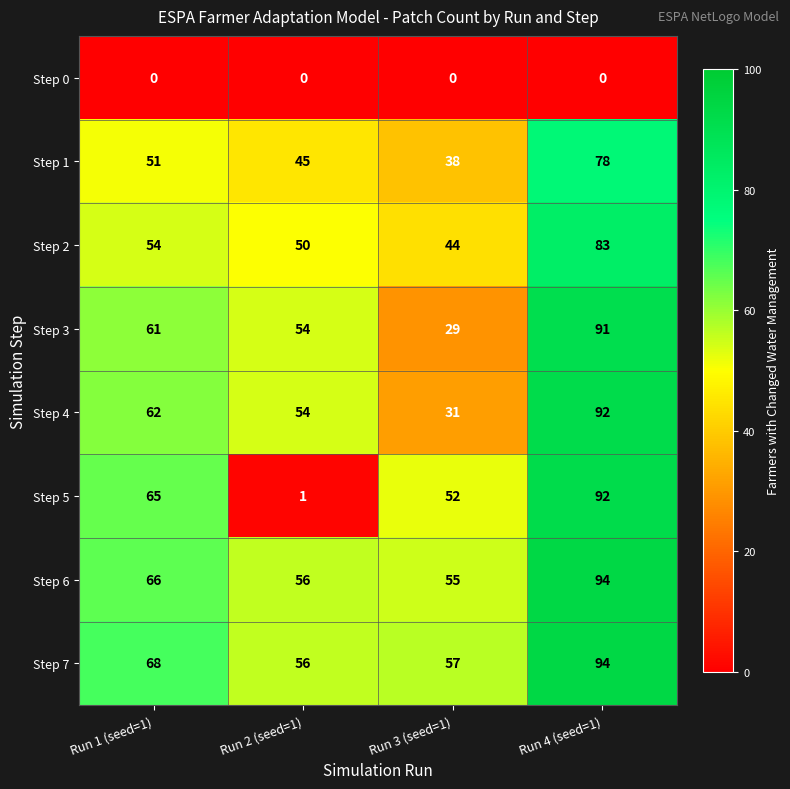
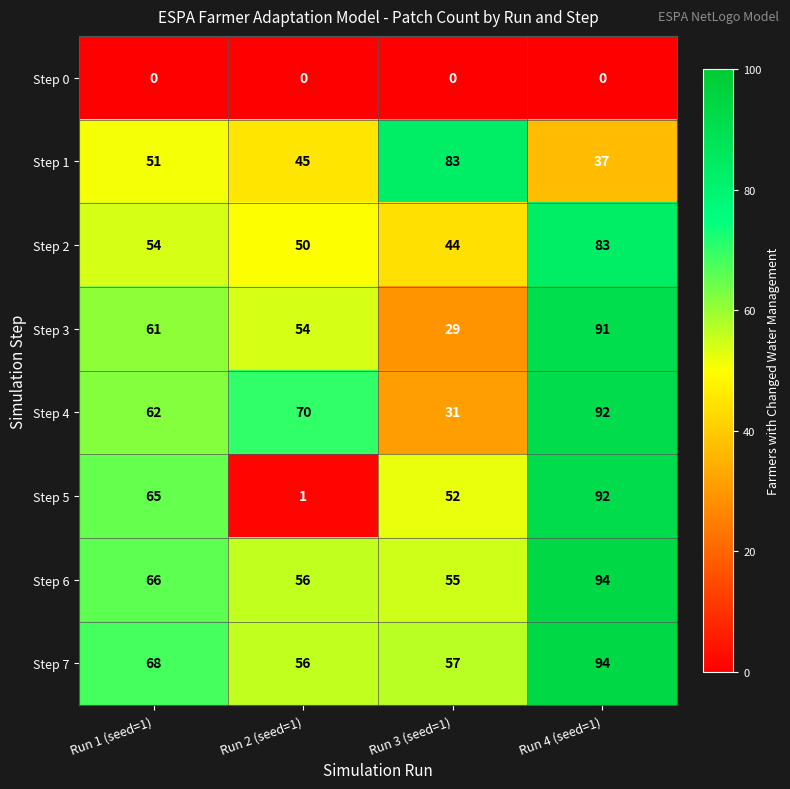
Step 1, Run 3 (seed=1): 38 -> 83
Step 1, Run 4 (seed=1): 78 -> 37
Step 4, Run 2 (seed=1): 54 -> 70
